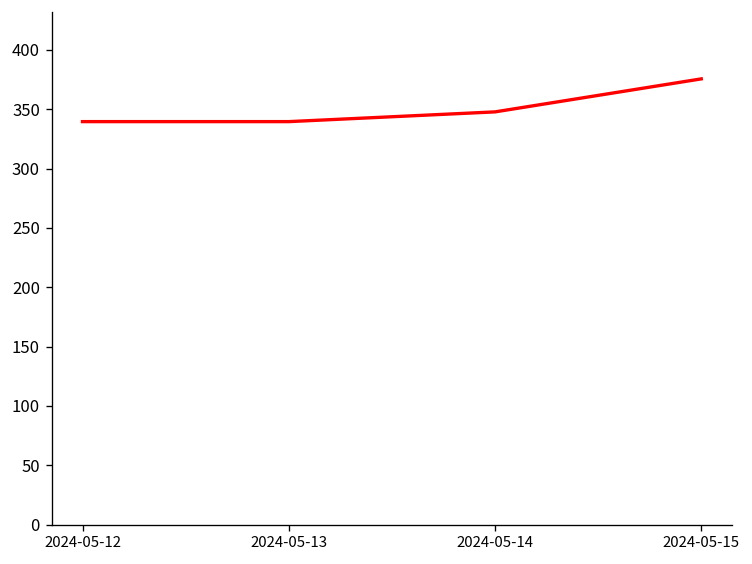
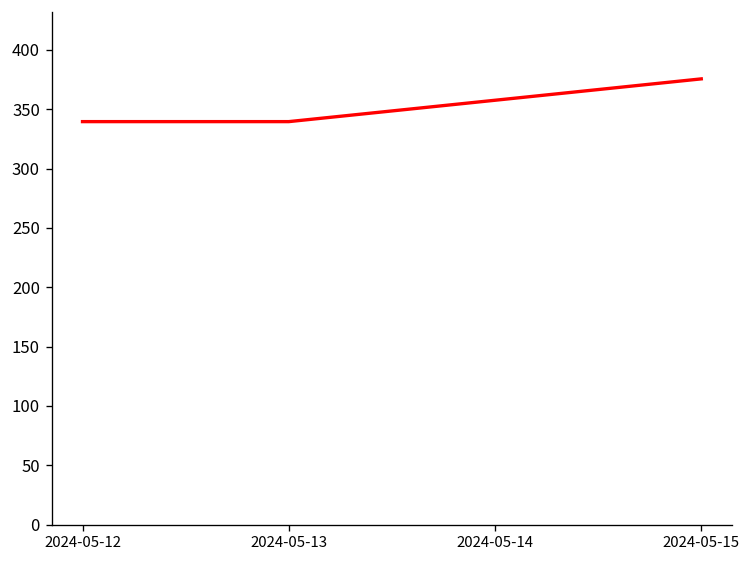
2024-05-14: 350 -> 360
